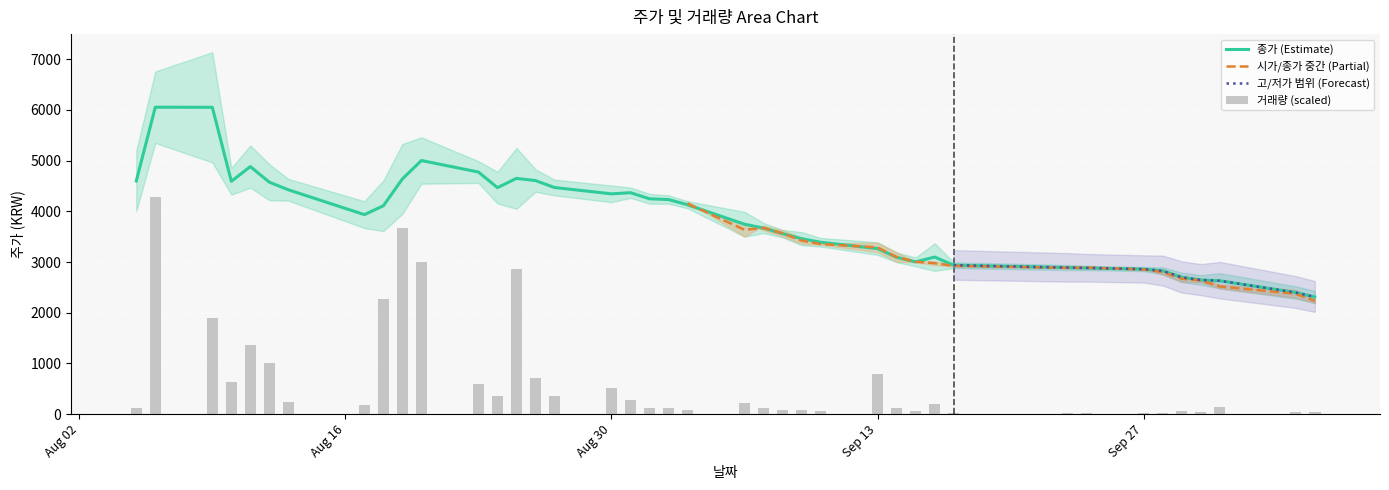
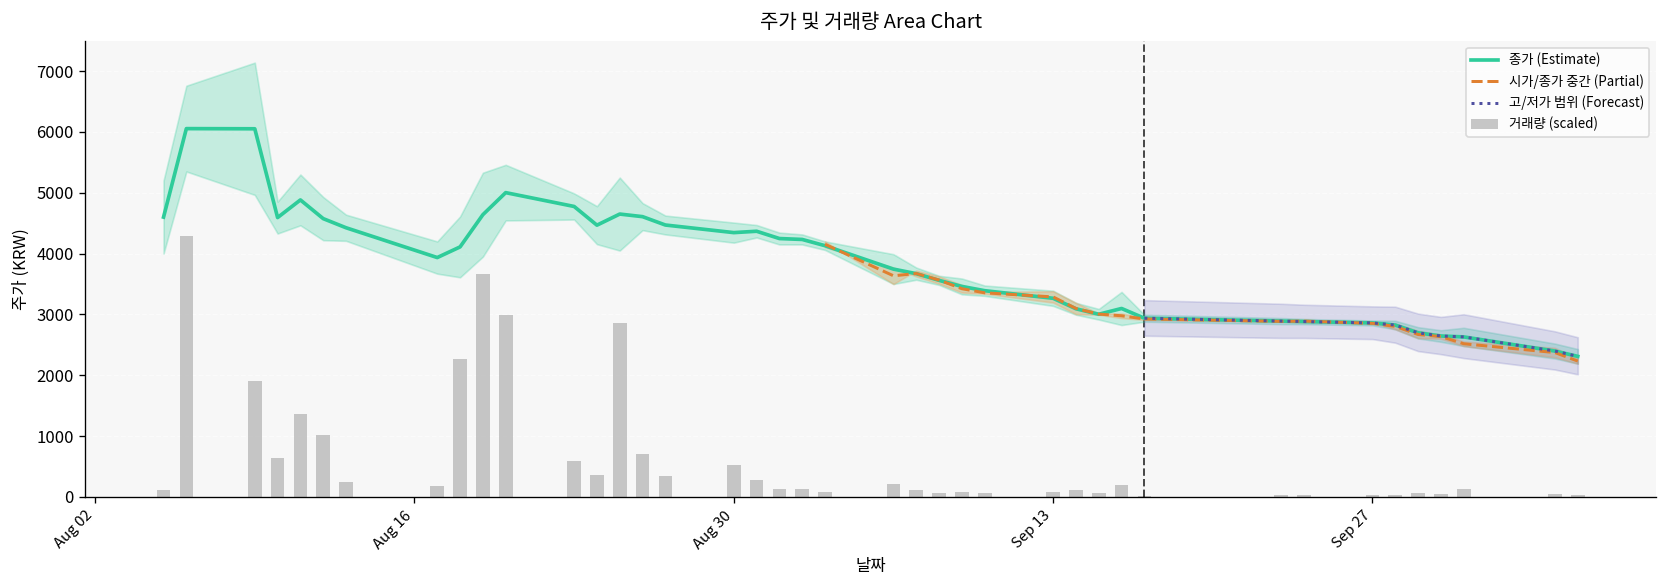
거래량 (scaled), Sep 13: 800 -> 100
